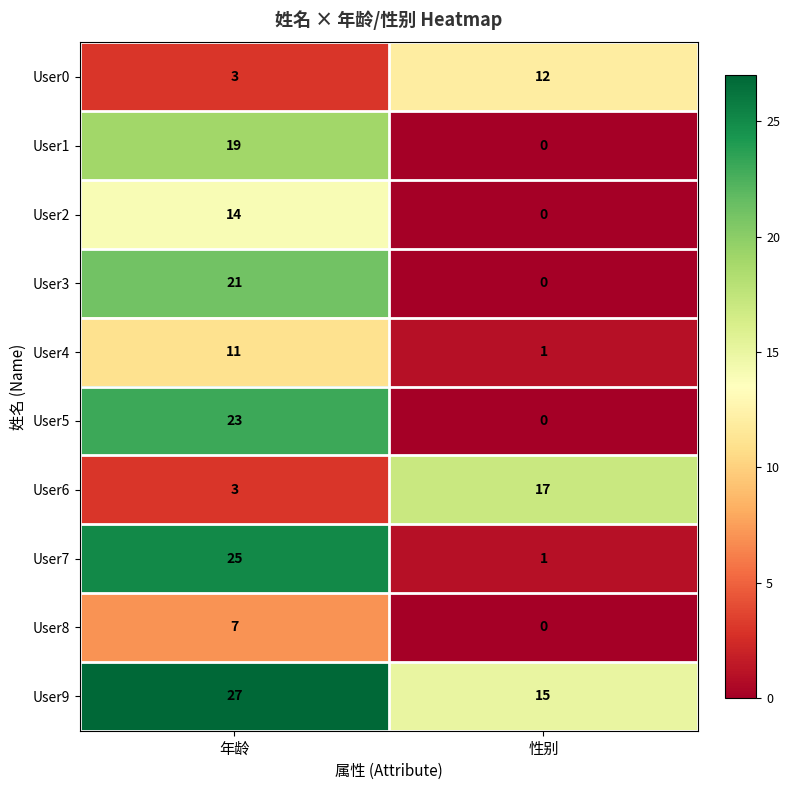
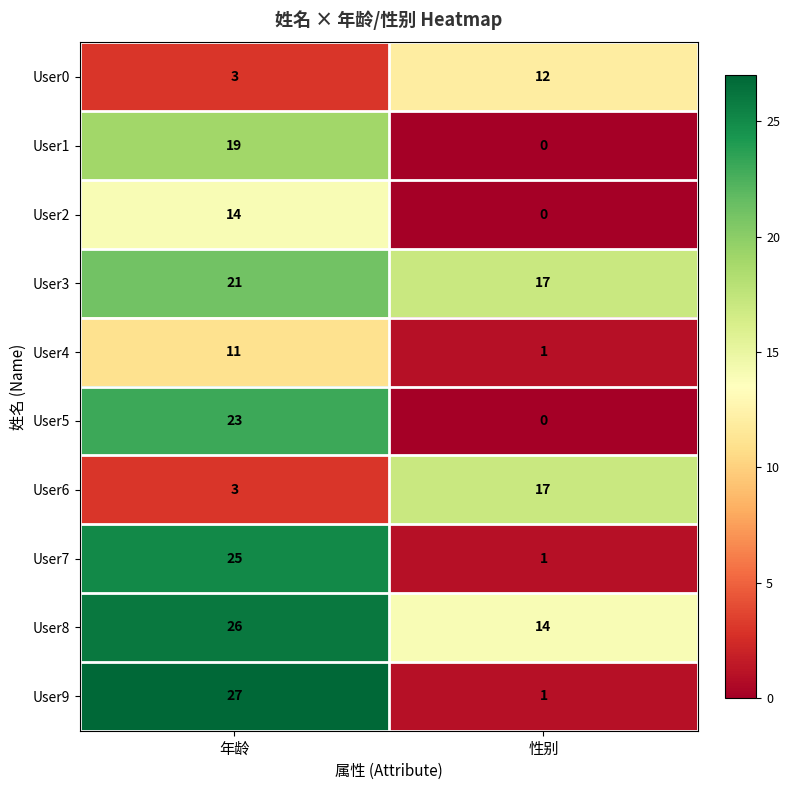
User3, 性别: 0 -> 17
User8, 年龄: 7 -> 26
User8, 性别: 0 -> 14
User9, 性别: 15 -> 1
